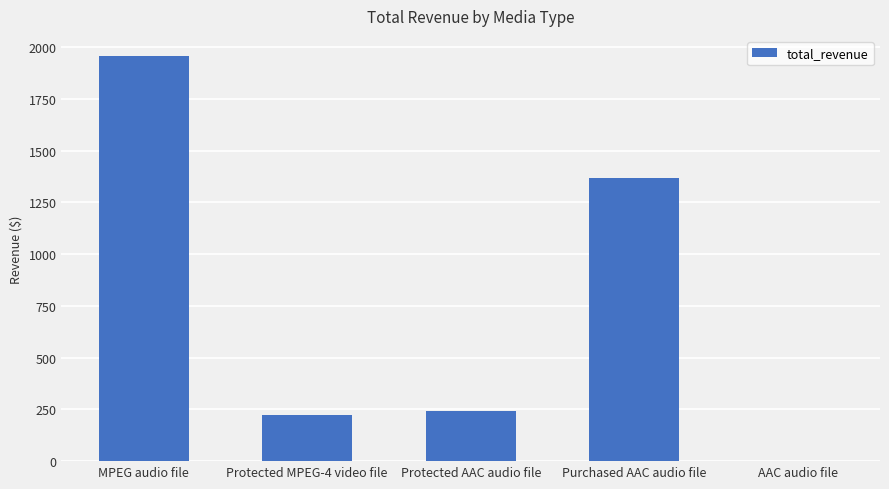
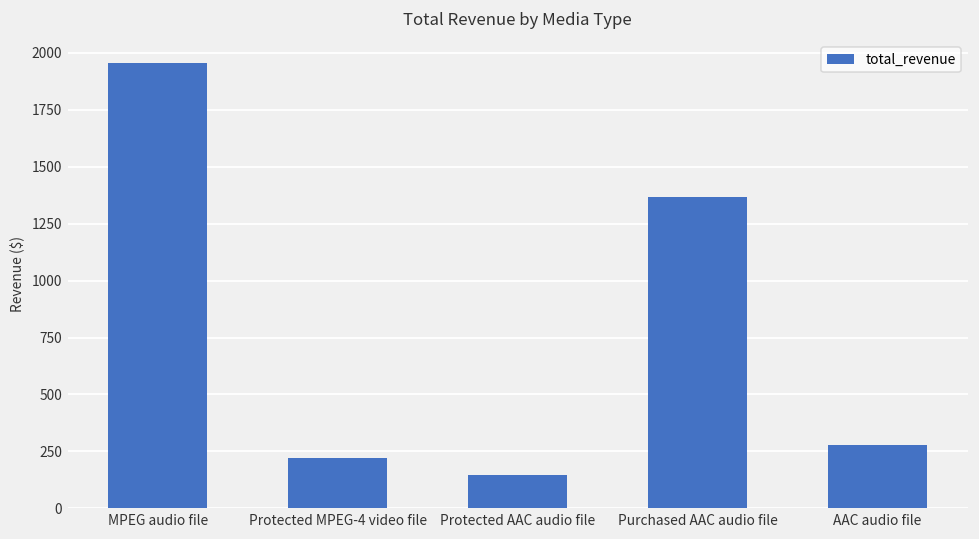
Protected AAC audio file: 240 -> 140
AAC audio file: 0 -> 280
